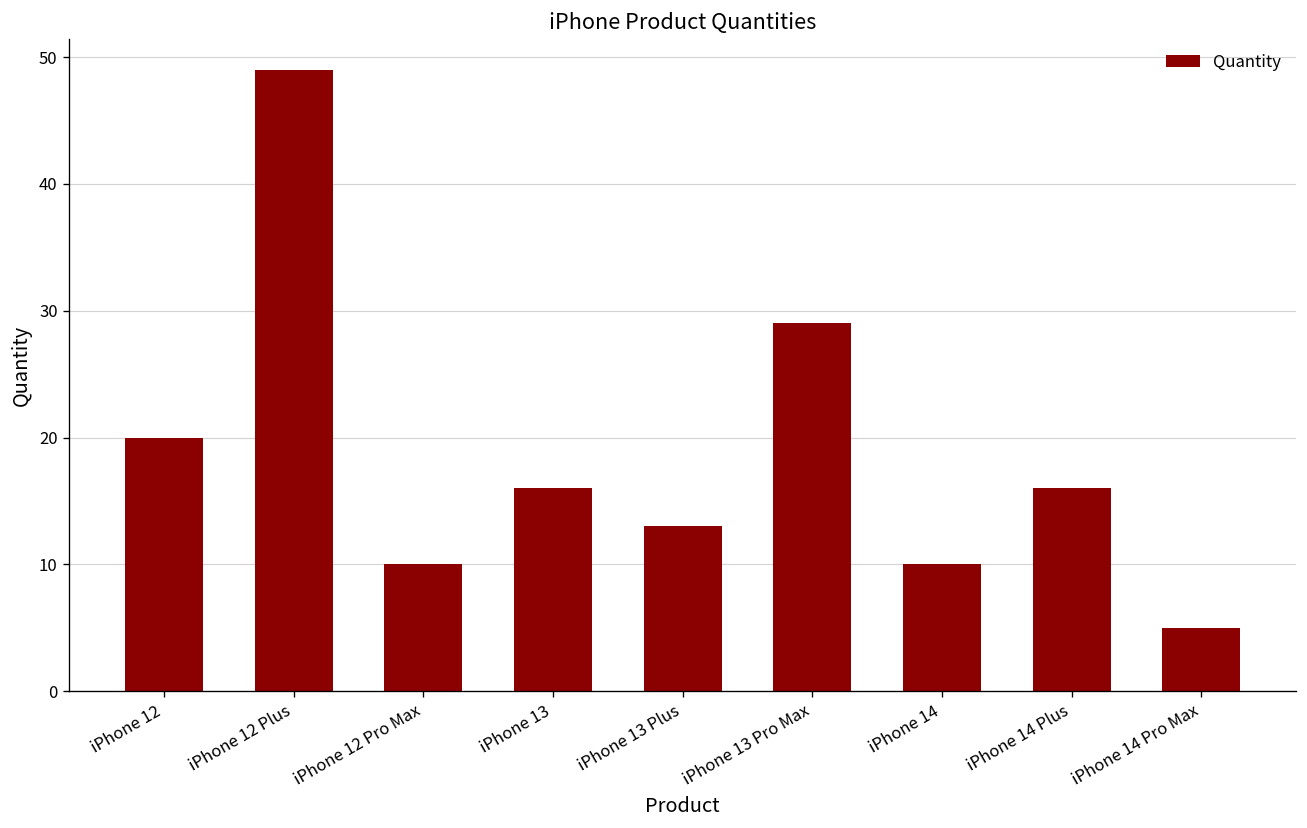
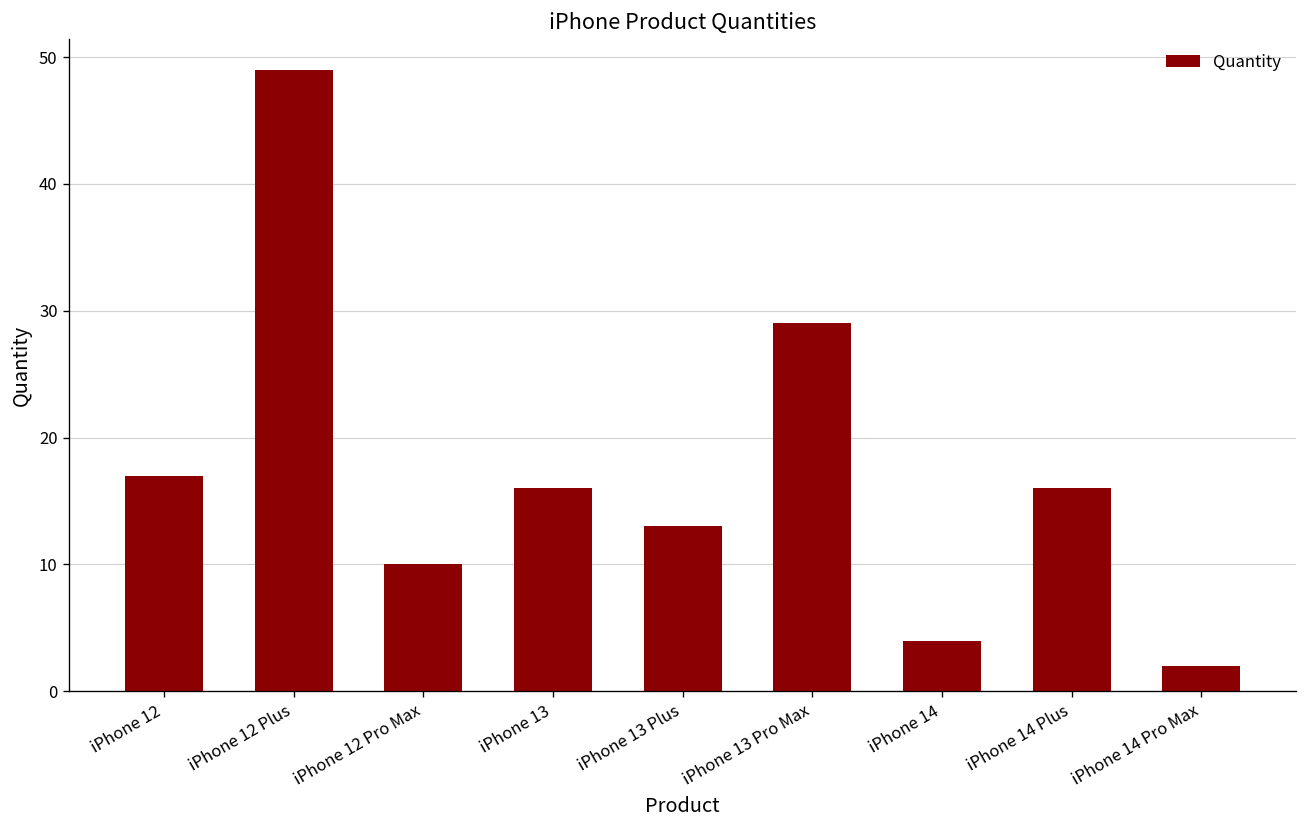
iPhone 12: 20 -> 17
iPhone 14: 10 -> 4
iPhone 14 Pro Max: 5 -> 2
